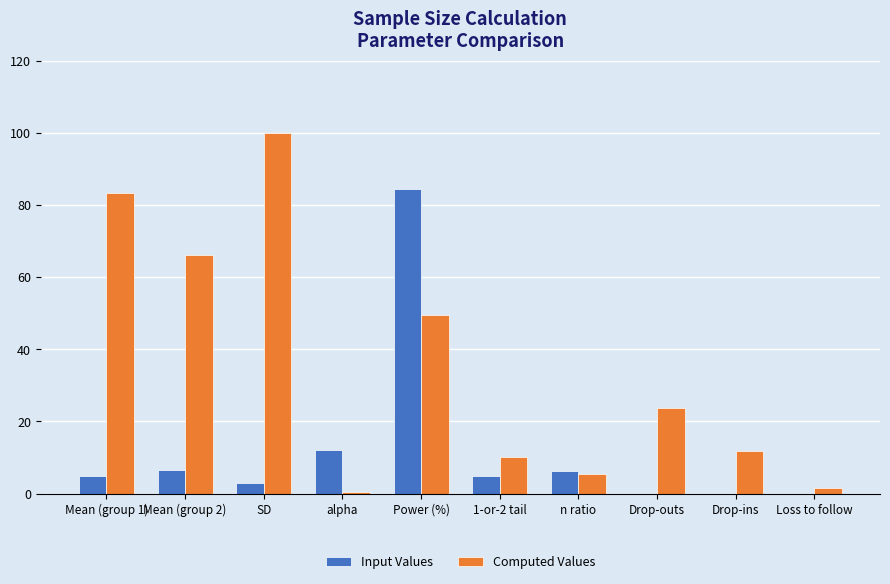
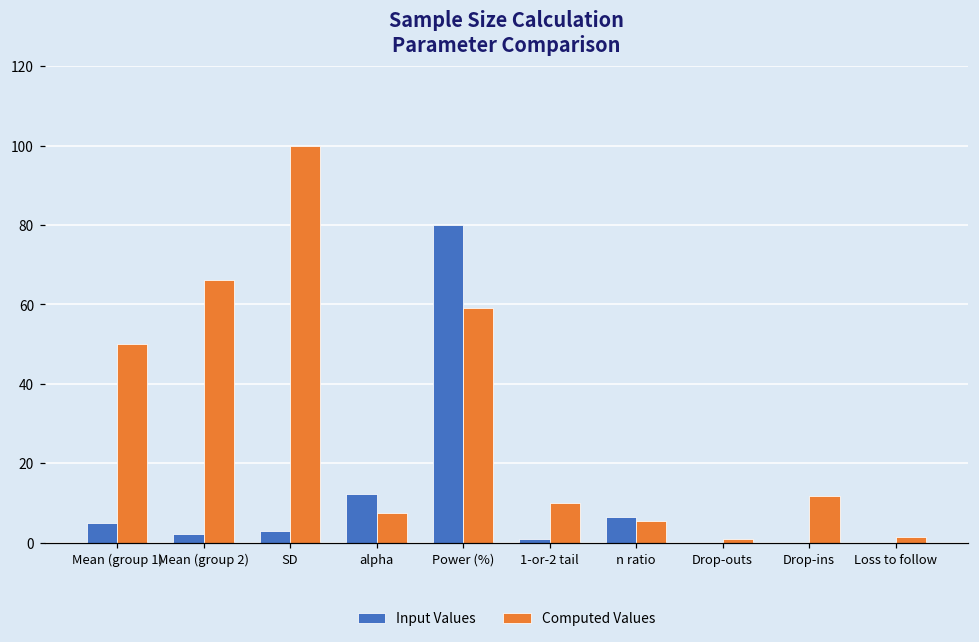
Computed Values, Mean (group 1): 83 -> 50
Input Values, Mean (group 2): 7 -> 2
Computed Values, alpha: 1 -> 8
Input Values, Power (%): 85 -> 80
Computed Values, Power (%): 49 -> 59
Input Values, 1-or-2 tail: 5 -> 1
Computed Values, Drop-outs: 24 -> 1
